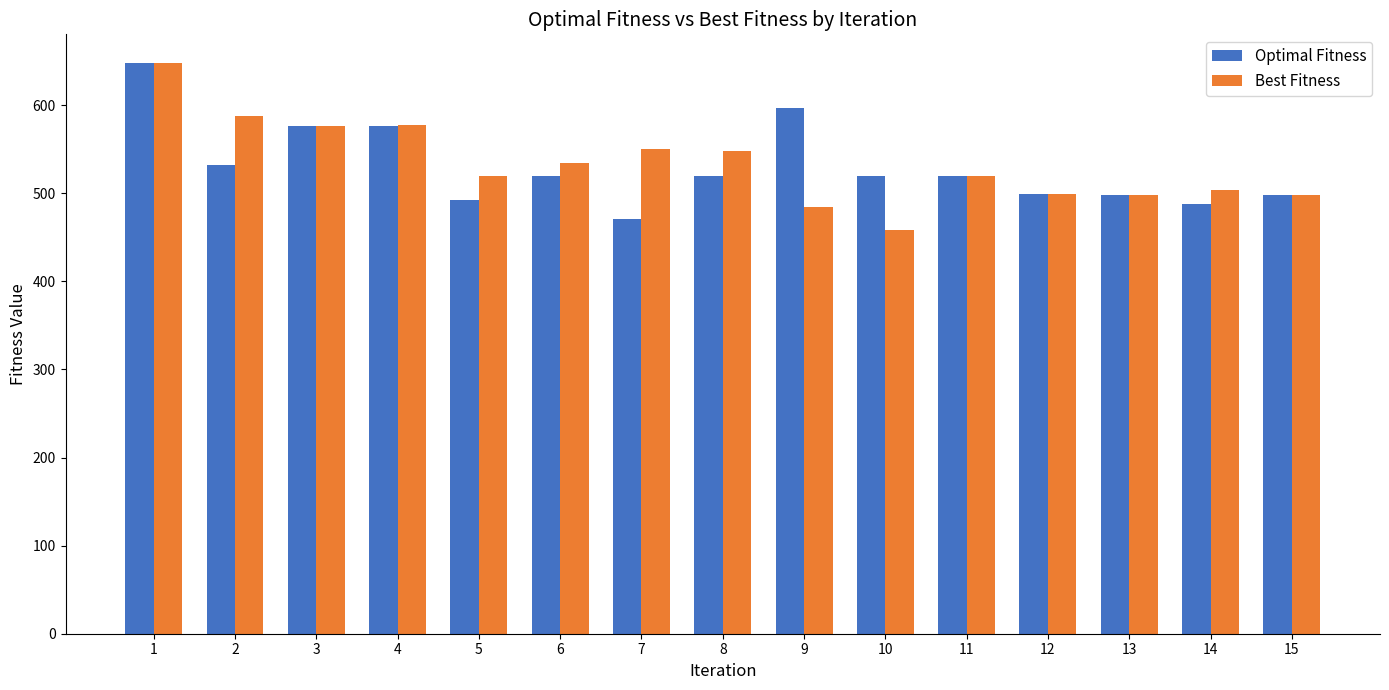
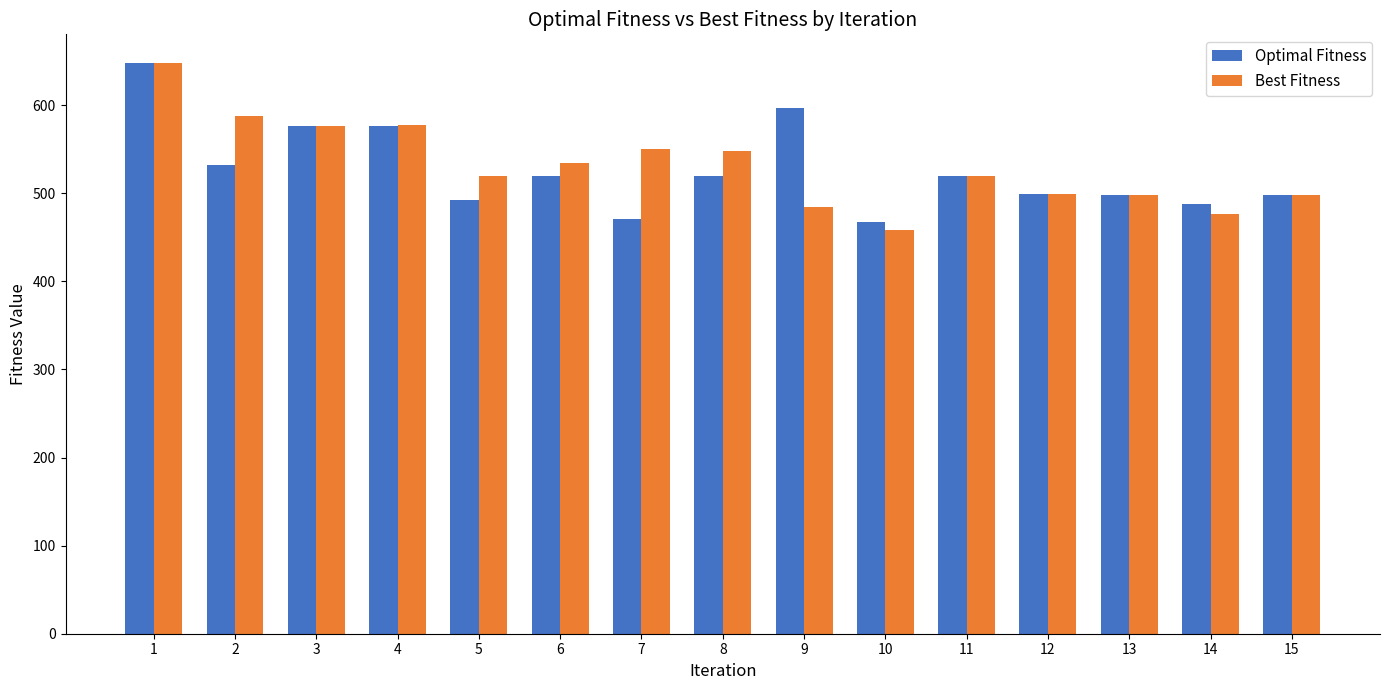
Optimal Fitness, 10: 520 -> 470
Best Fitness, 14: 500 -> 480
